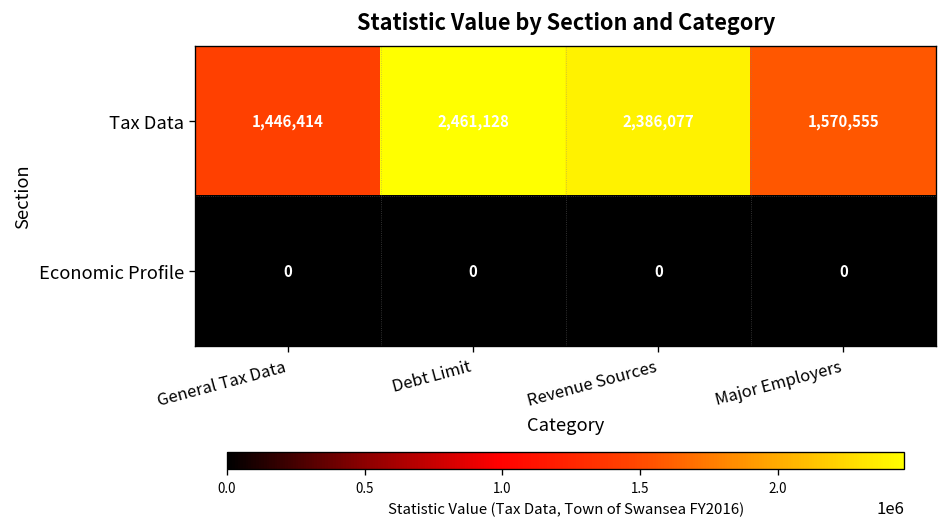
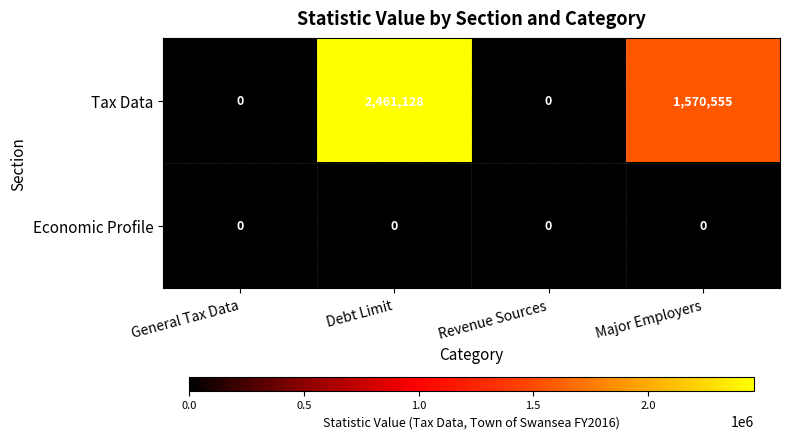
Tax Data, General Tax Data: 1,446,414 -> 0
Tax Data, Revenue Sources: 2,386,077 -> 0
